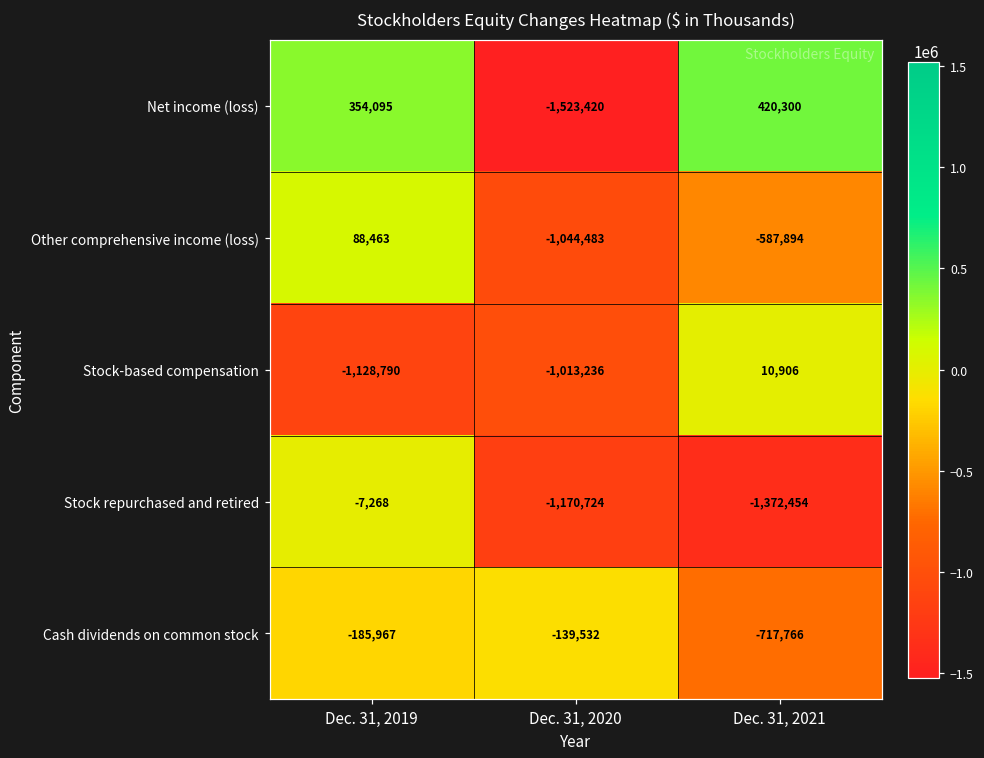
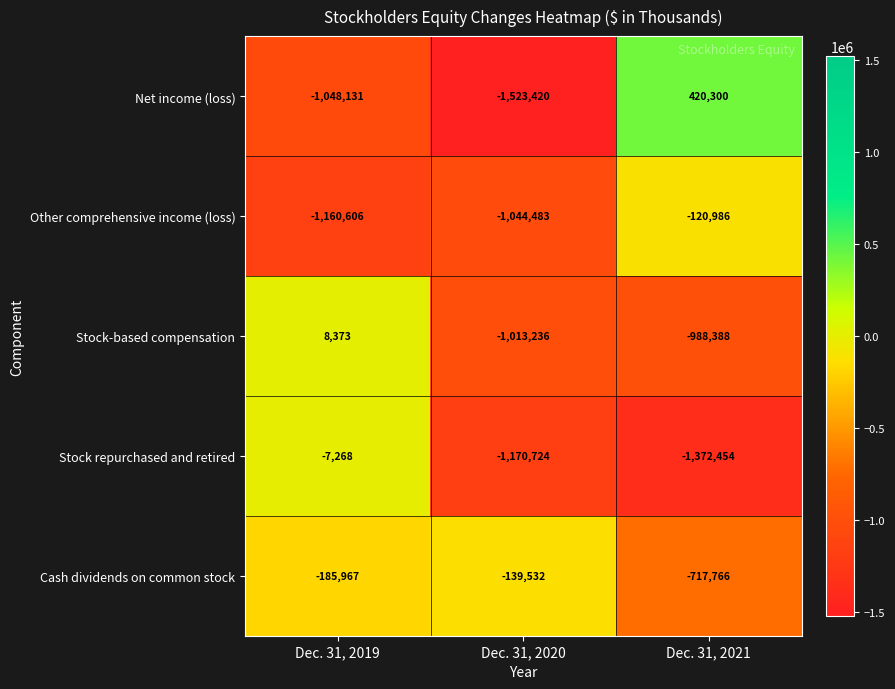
Net income (loss), Dec. 31, 2019: 354,095 -> -1,048,131
Other comprehensive income (loss), Dec. 31, 2019: 88,463 -> -1,160,606
Other comprehensive income (loss), Dec. 31, 2021: -587,894 -> -120,986
Stock-based compensation, Dec. 31, 2019: -1,128,790 -> 8,373
Stock-based compensation, Dec. 31, 2021: 10,906 -> -988,388
